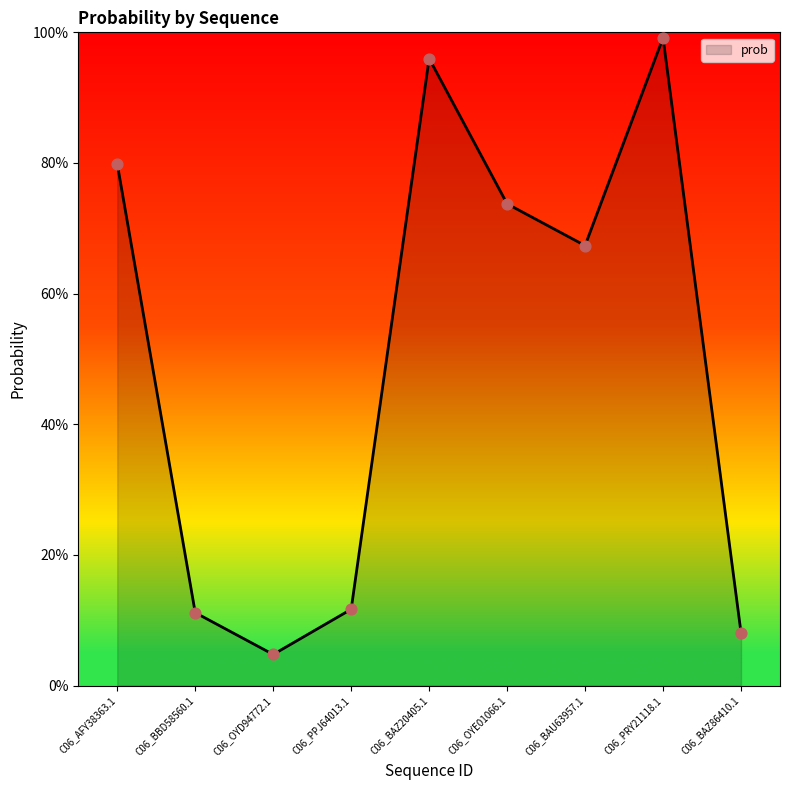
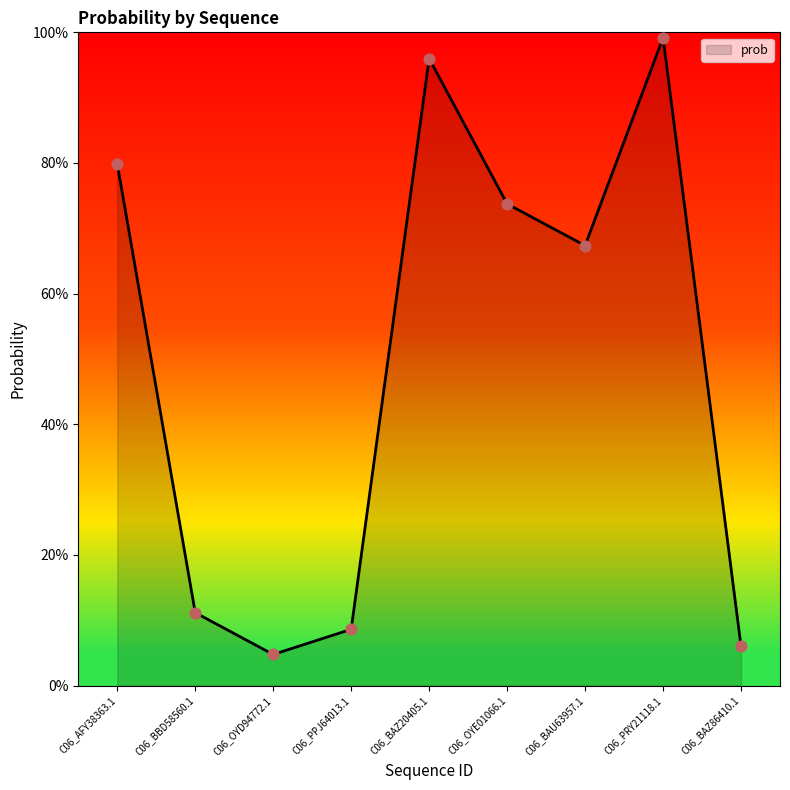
C06_PPJ64013.1: 12% -> 9%
C06_BAZ86410.1: 8% -> 6%
